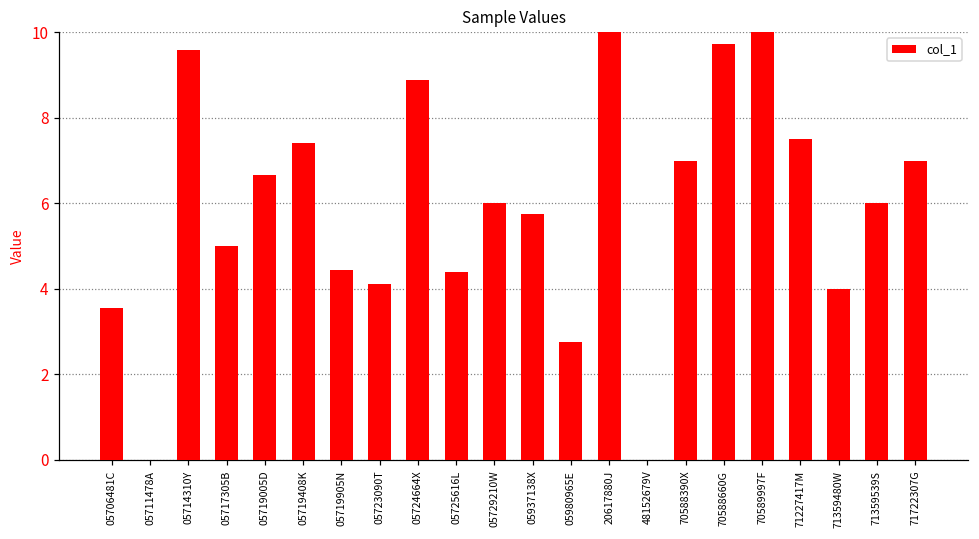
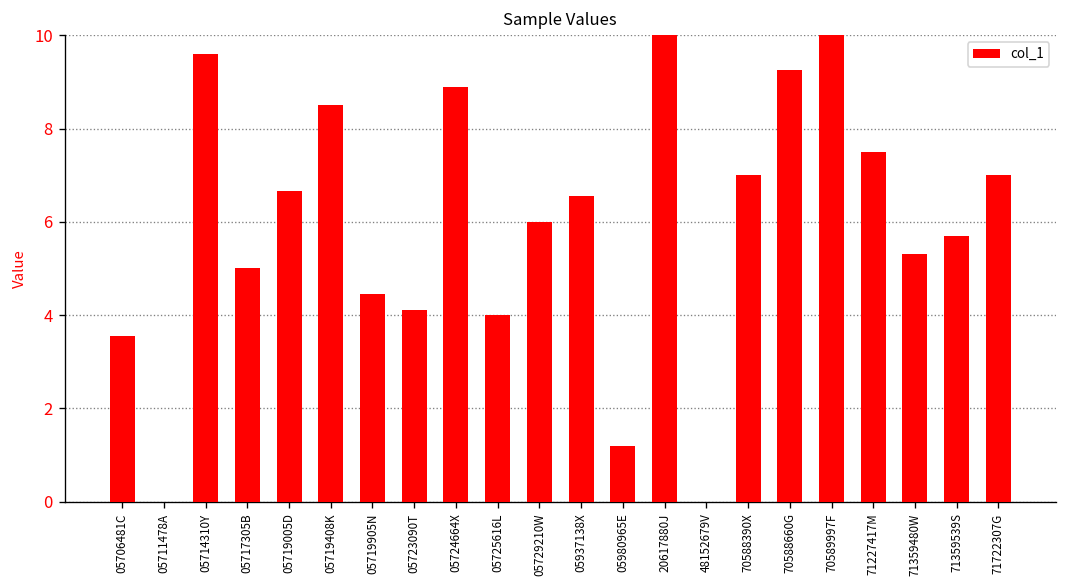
05719408K: 7.4 -> 8.5
05725616L: 4.4 -> 4.0
05937138X: 5.8 -> 6.6
05980965E: 2.8 -> 1.2
70588660G: 9.7 -> 9.3
71359480W: 4.0 -> 5.3
71359539S: 6.0 -> 5.7
